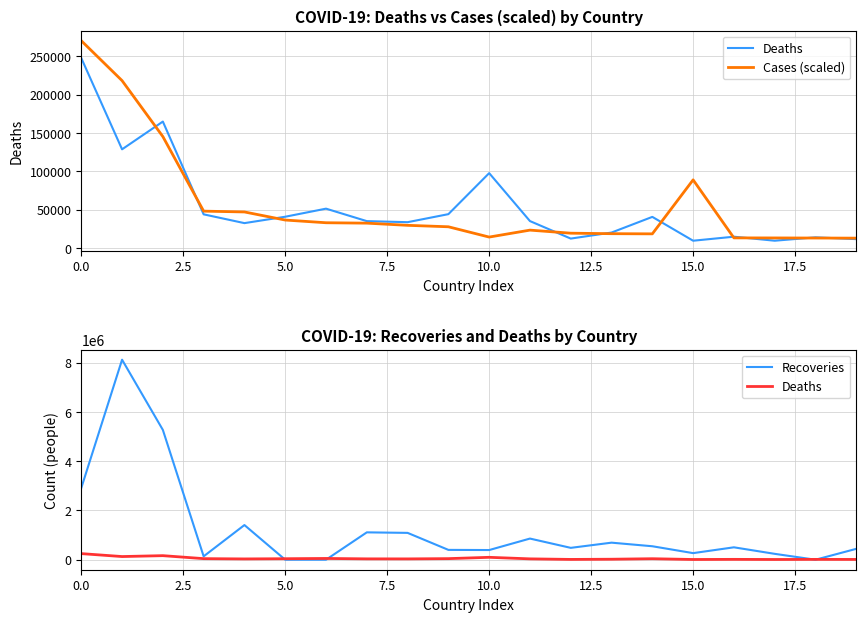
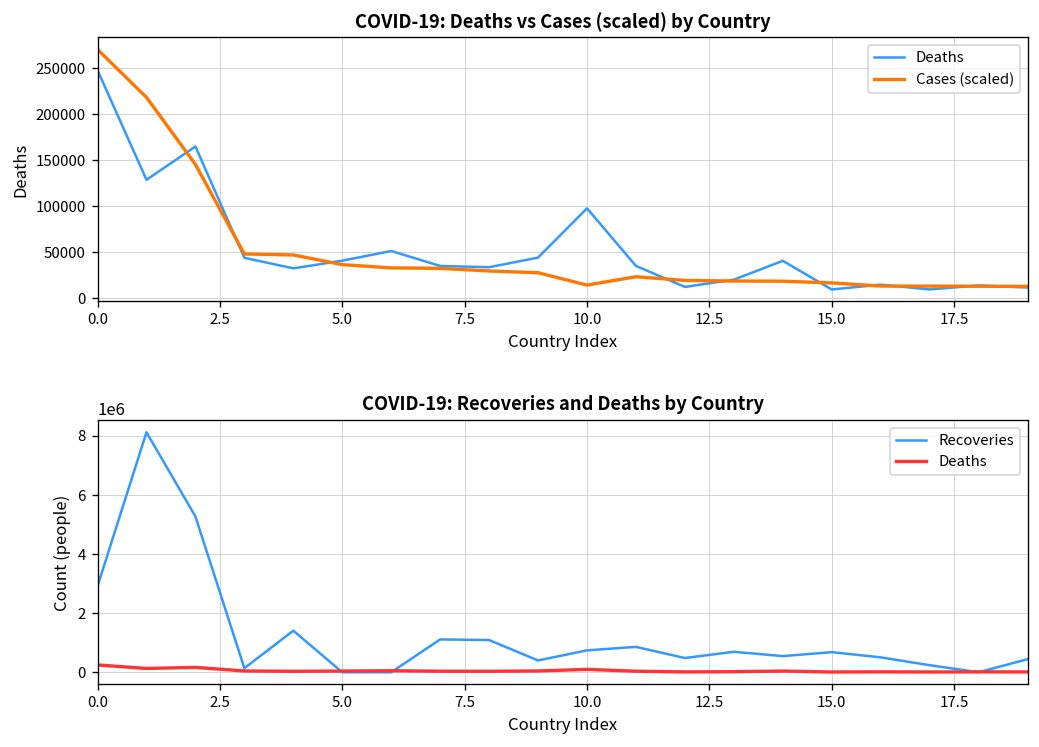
COVID-19: Deaths vs Cases (scaled) by Country, Cases (scaled), 15.0: 90000 -> 20000
COVID-19: Recoveries and Deaths by Country, Recoveries, 10.0: 400000 -> 700000
COVID-19: Recoveries and Deaths by Country, Recoveries, 15.0: 300000 -> 700000
